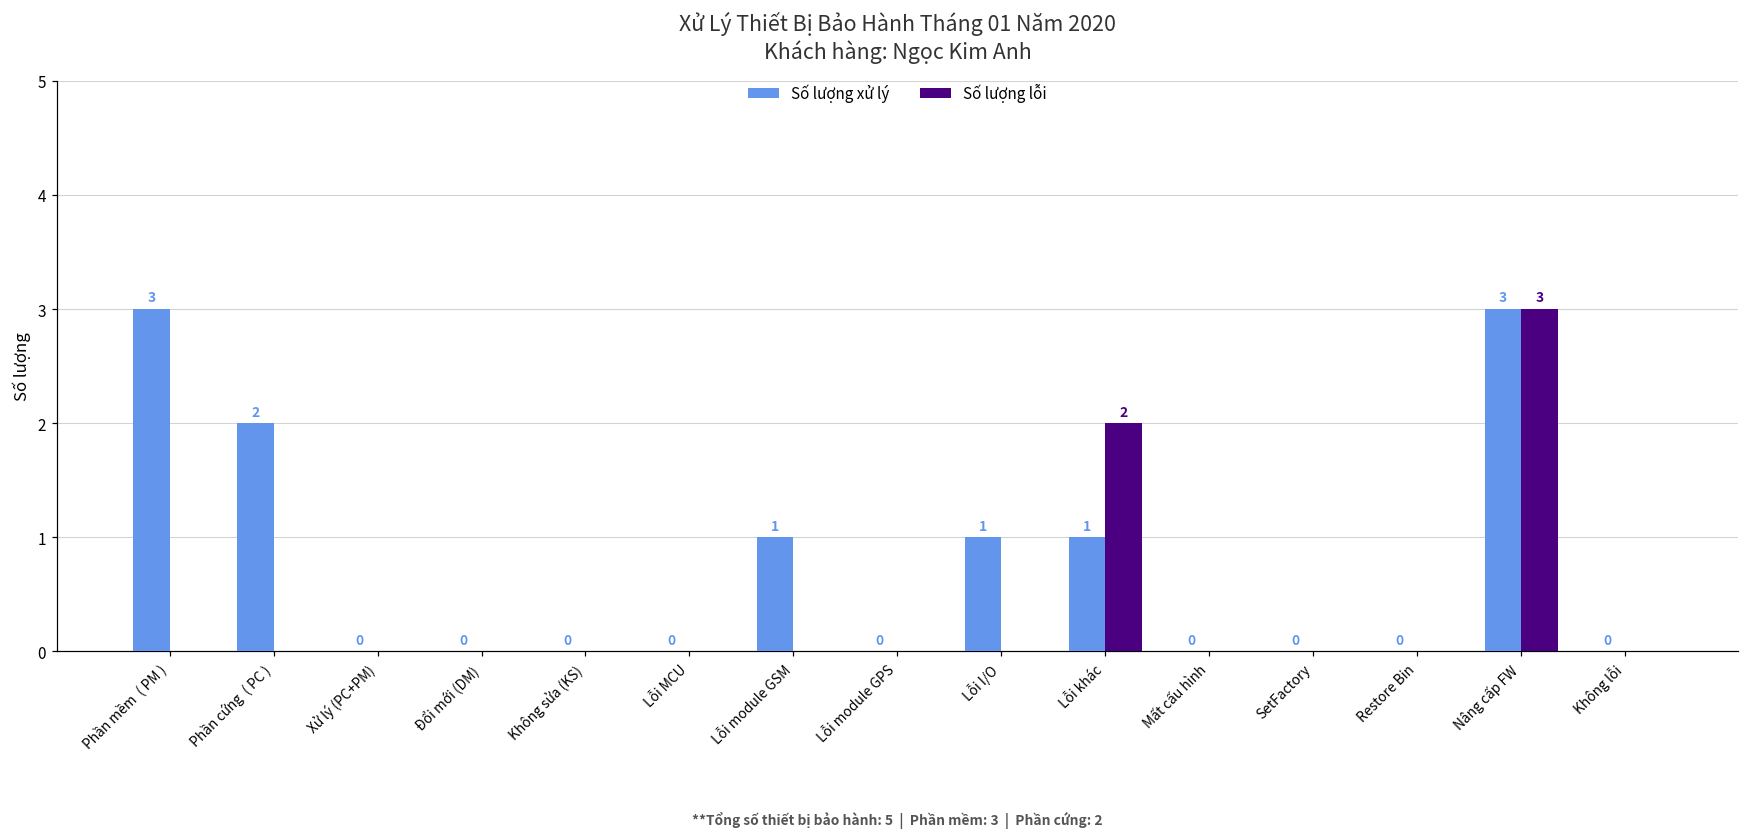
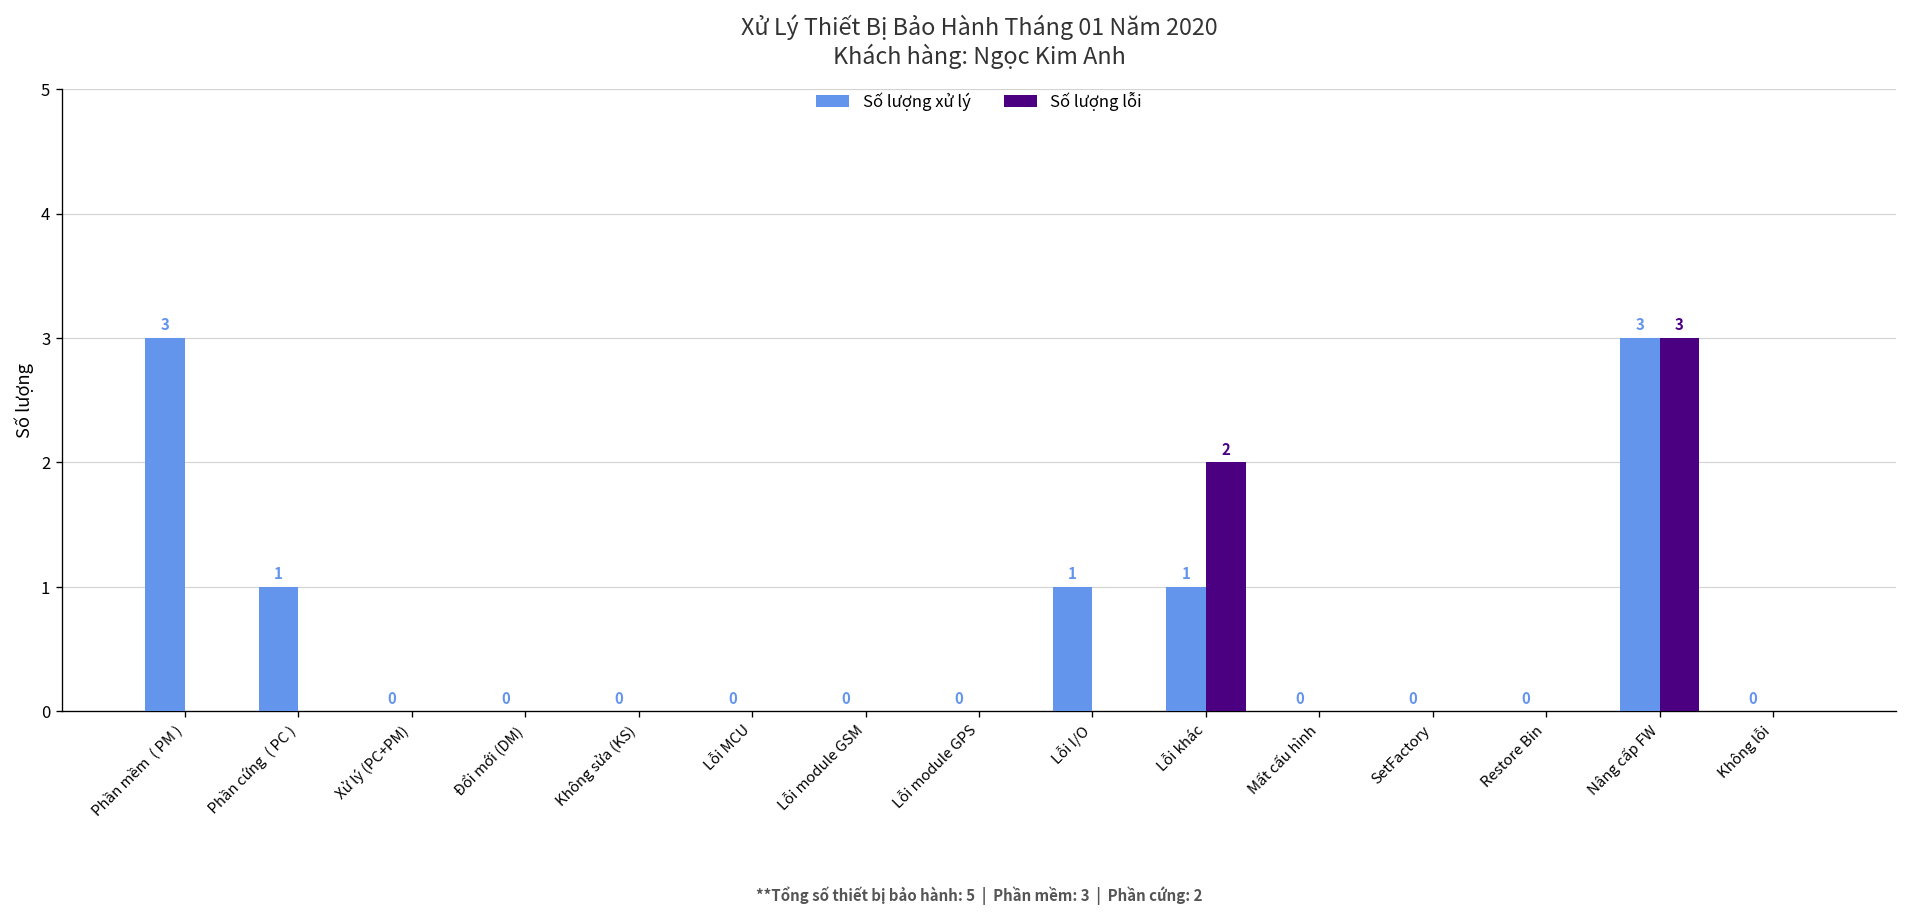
Số lượng xử lý, Phần cứng ( PC ): 2 -> 1
Số lượng xử lý, Lỗi module GSM: 1 -> 0
